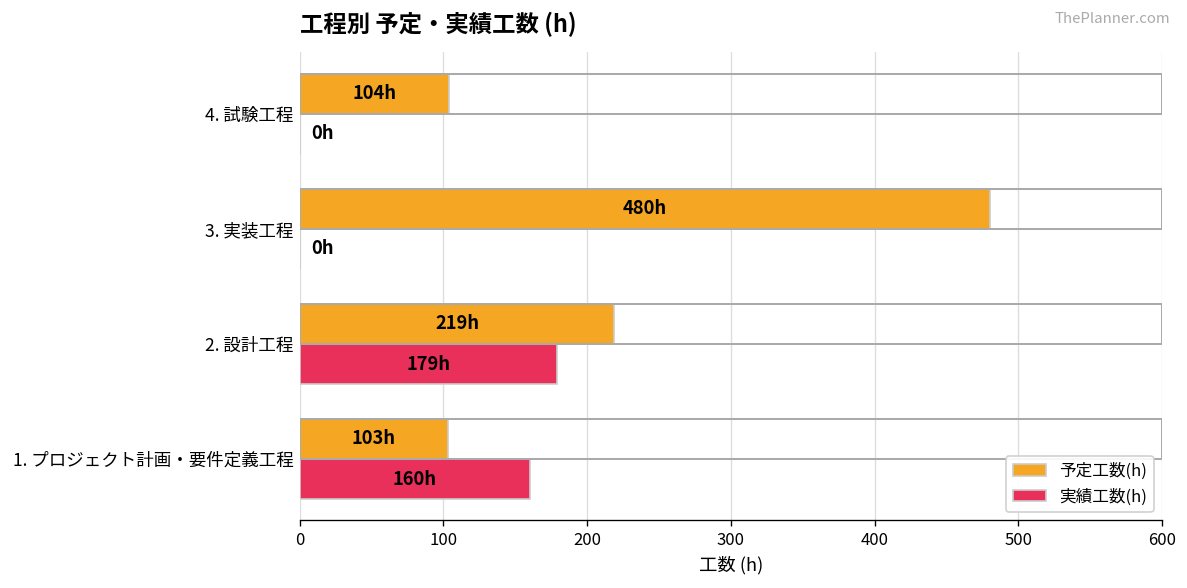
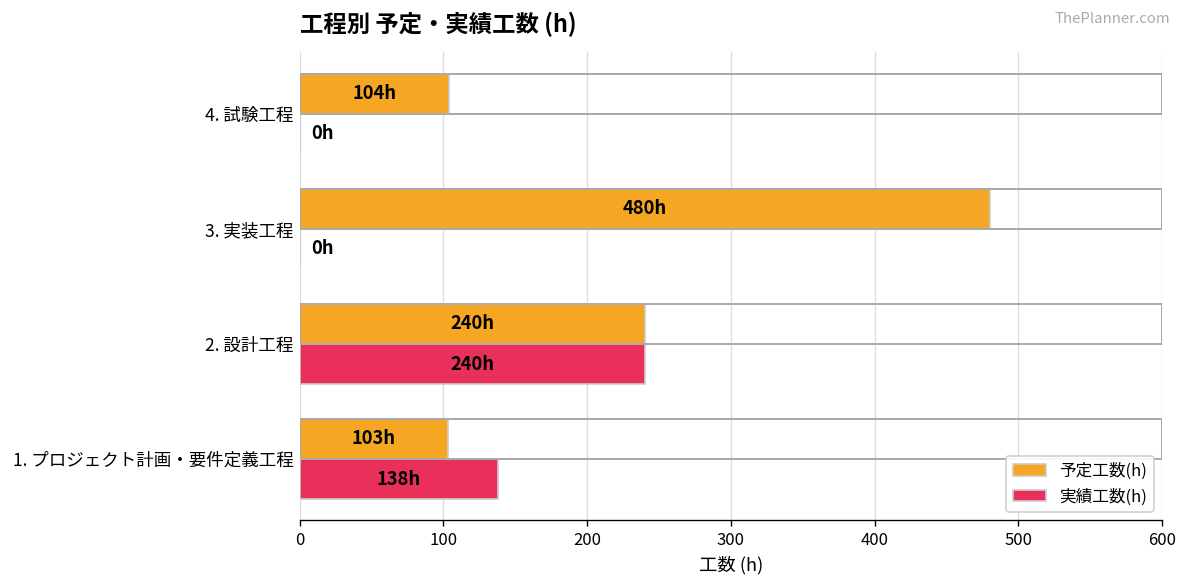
予定工数(h), 2. 設計工程: 219h -> 240h
実績工数(h), 2. 設計工程: 179h -> 240h
実績工数(h), 1. プロジェクト計画・要件定義工程: 160h -> 138h
